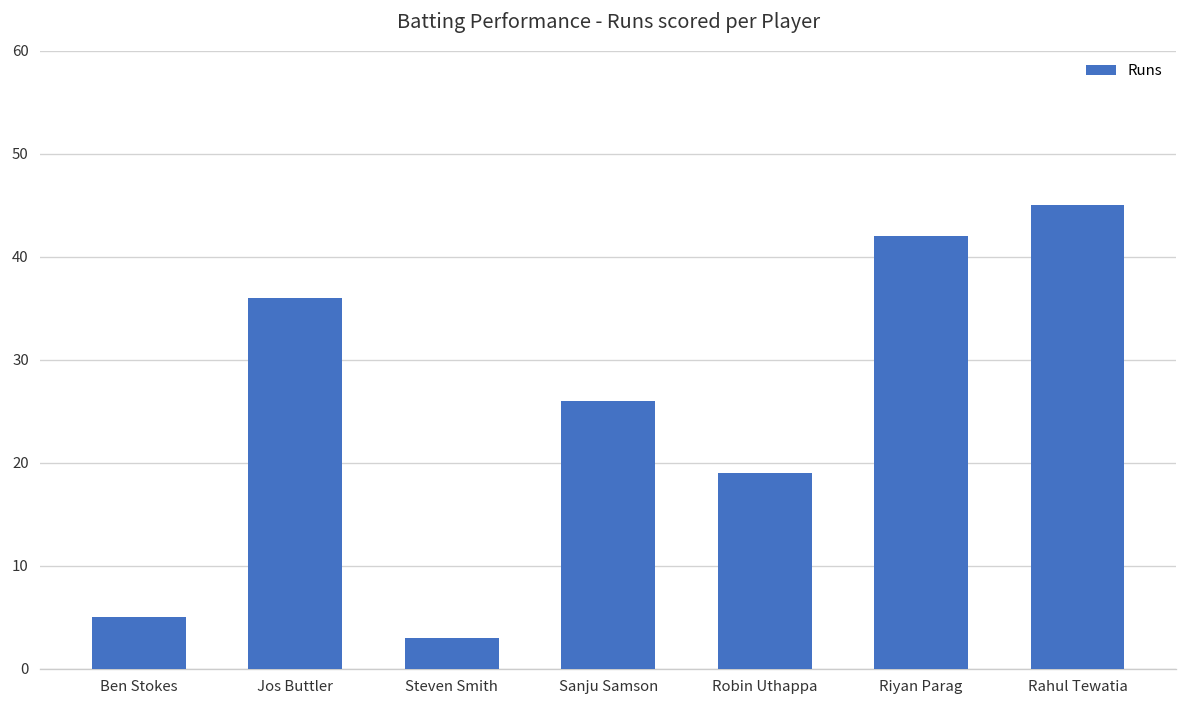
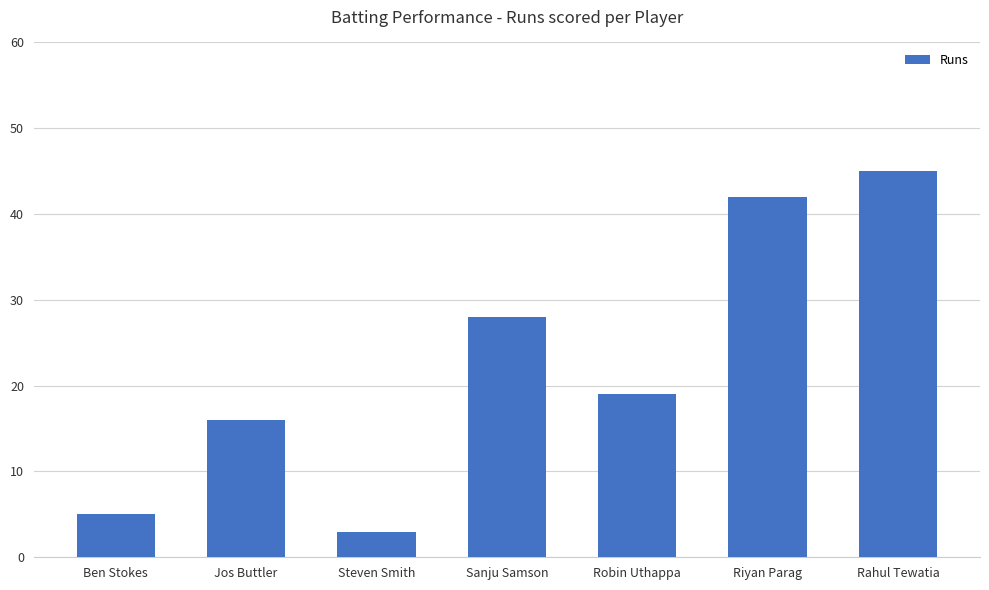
Jos Buttler: 36 -> 16
Sanju Samson: 26 -> 28
